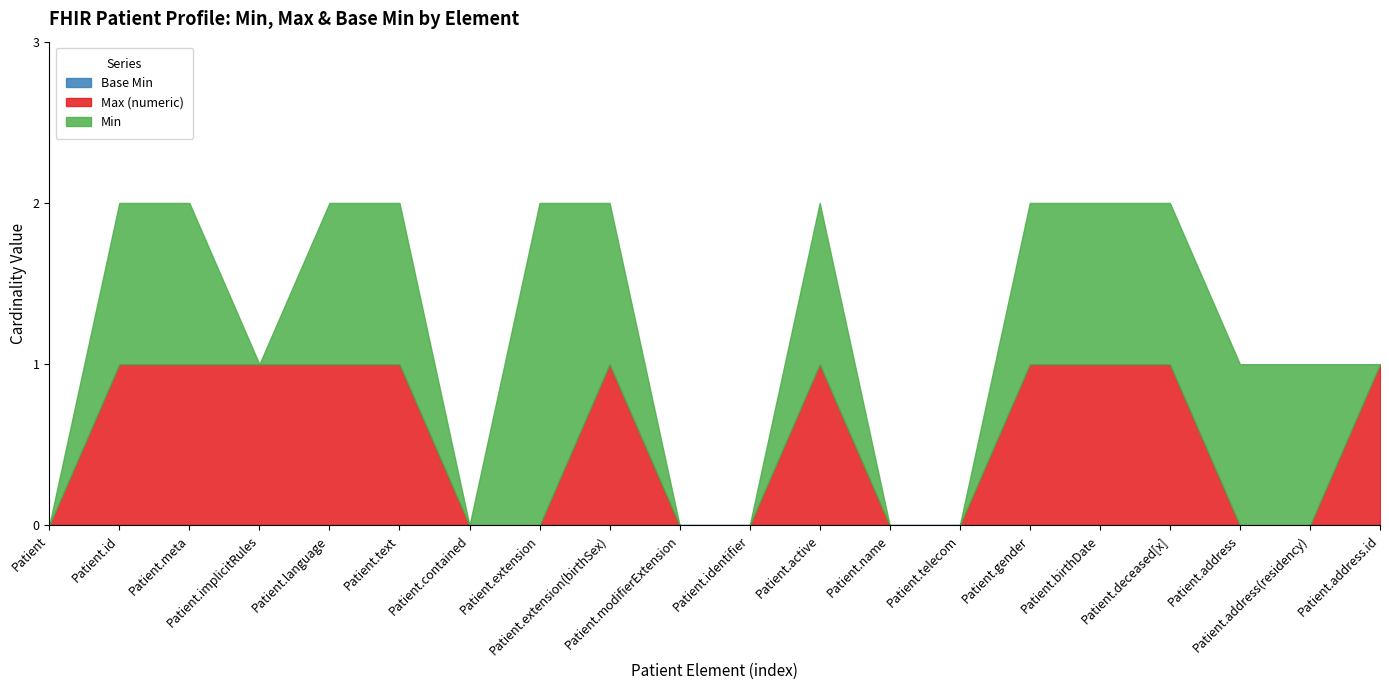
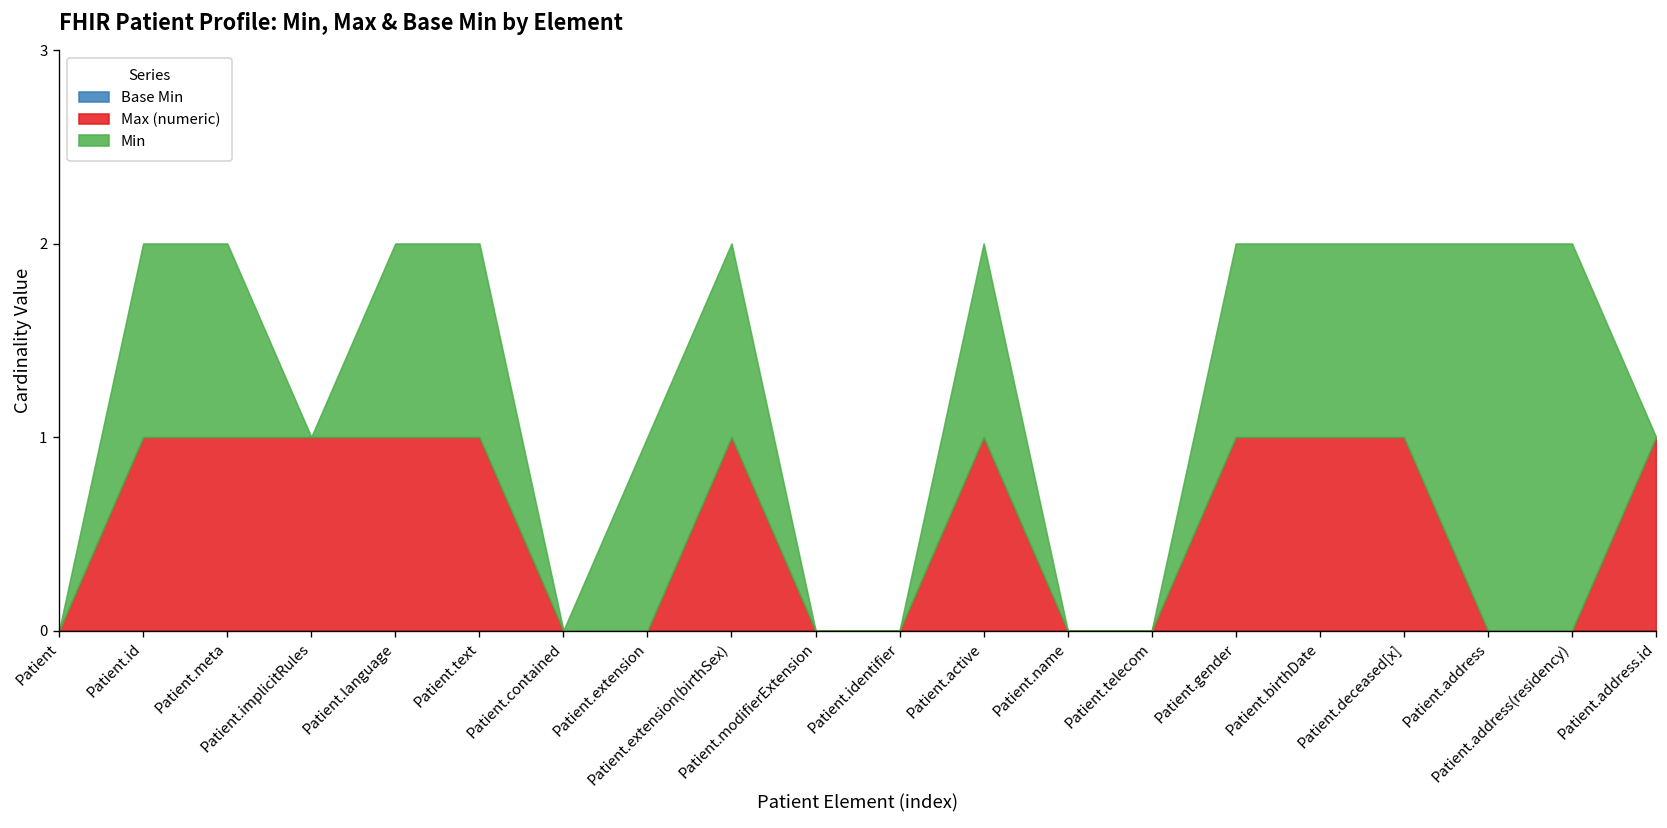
Min, Patient.extension: 2 -> 1
Min, Patient.address: 1 -> 2
Min, Patient.address(residency): 1 -> 2
